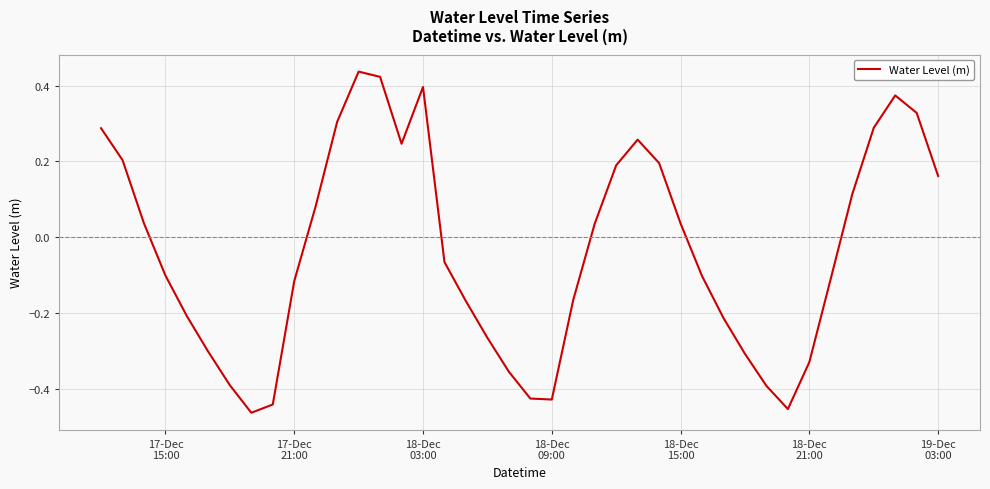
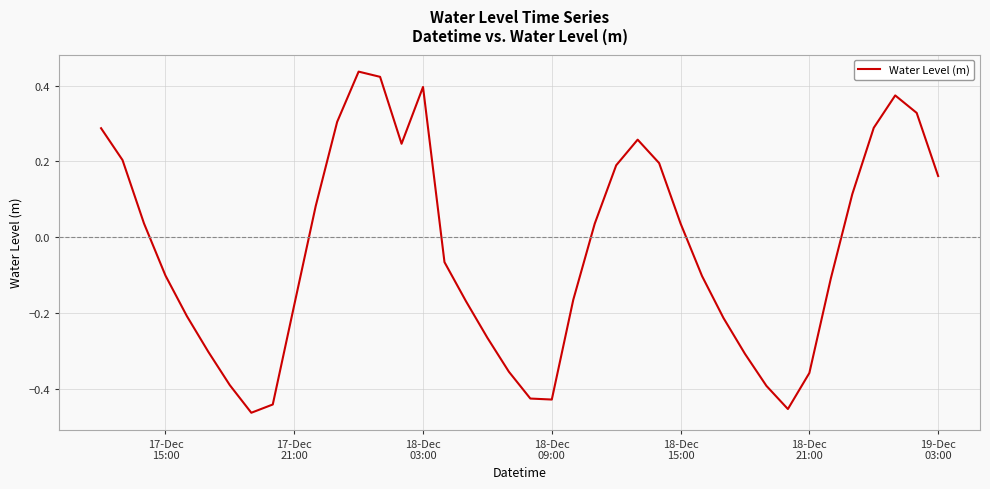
17-Dec 21:00: -0.12 -> -0.18
18-Dec 21:00: -0.33 -> -0.36
